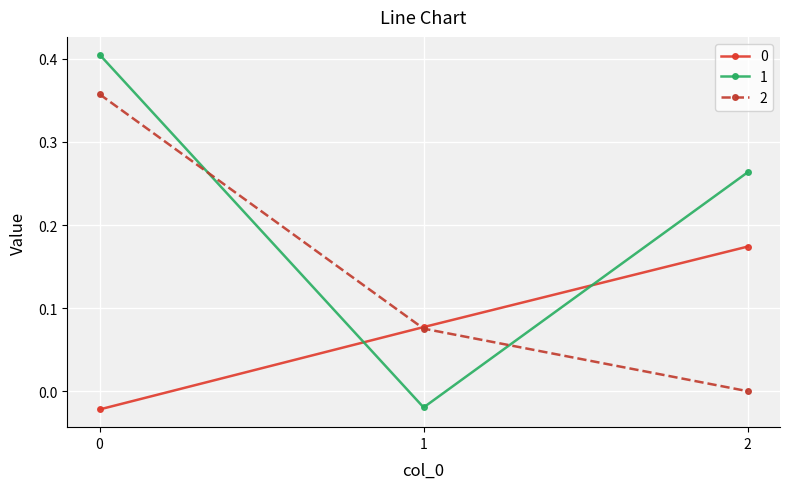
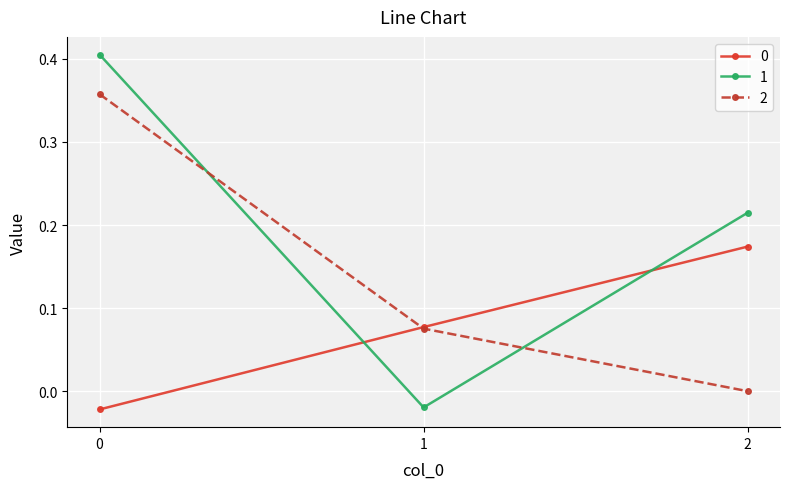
1, 2: 0.26 -> 0.21
